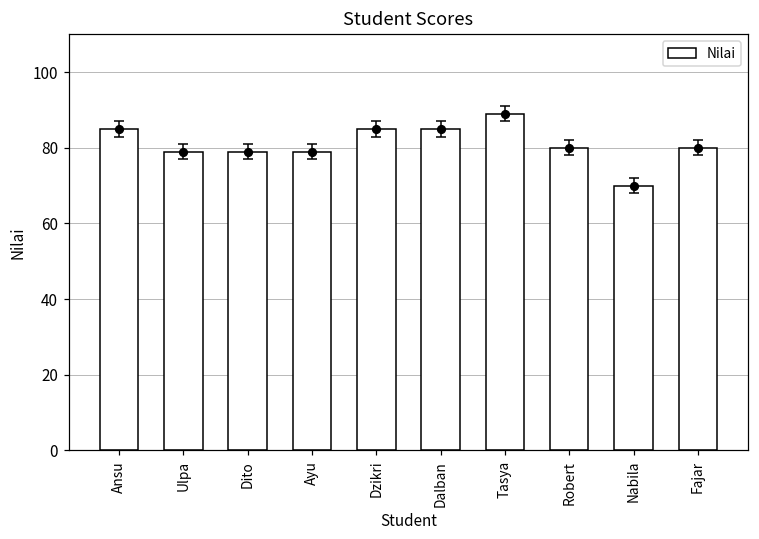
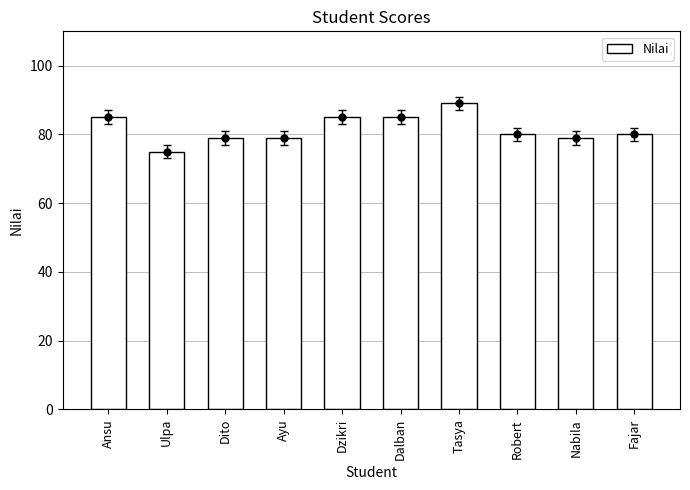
Nilai, Ulpa: 79 -> 75
Nilai, Nabila: 70 -> 79
